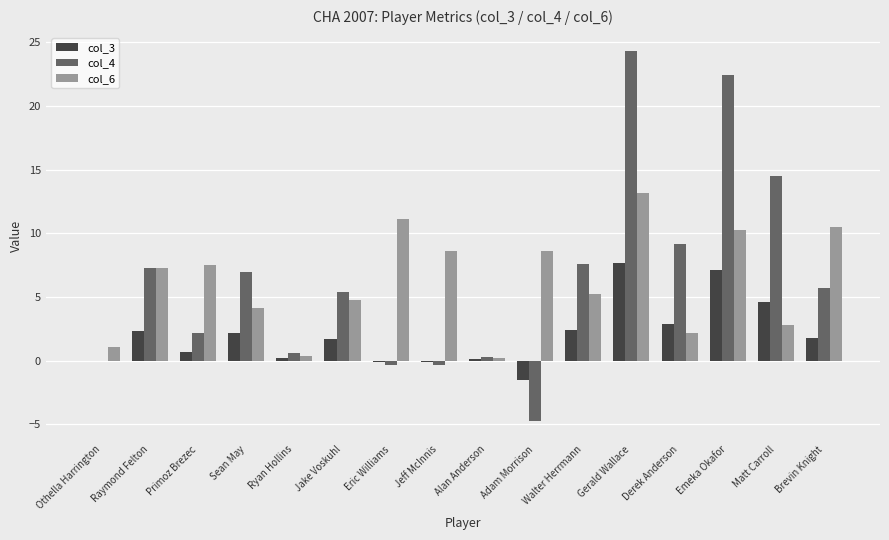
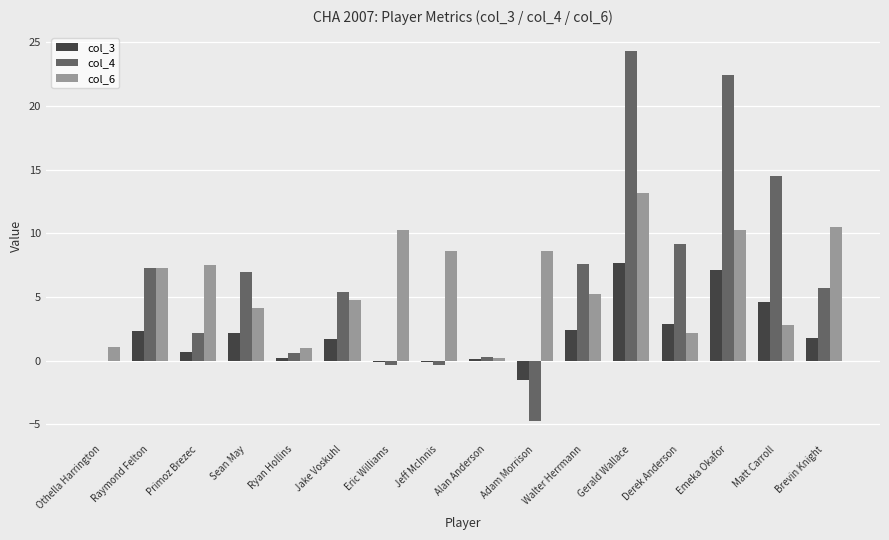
col_6, Ryan Hollins: 0.3 -> 1.0
col_6, Eric Williams: 11.1 -> 10.3
